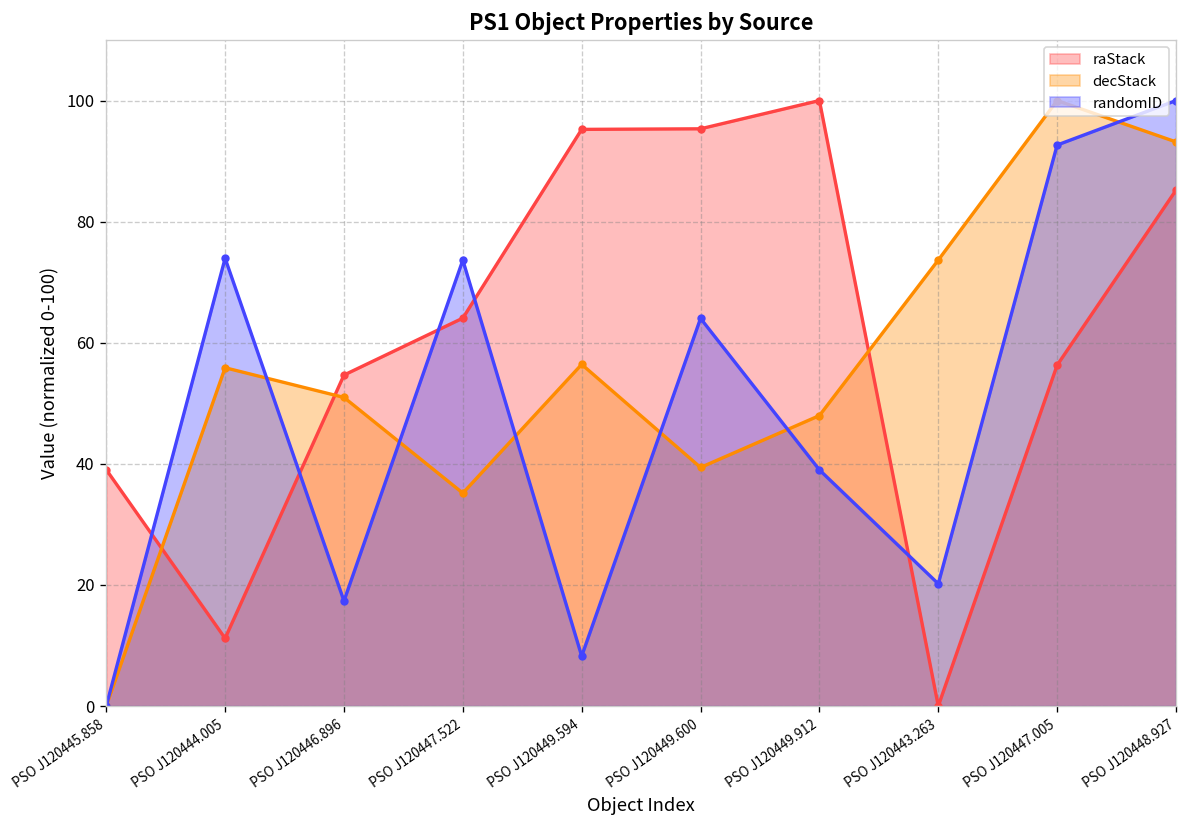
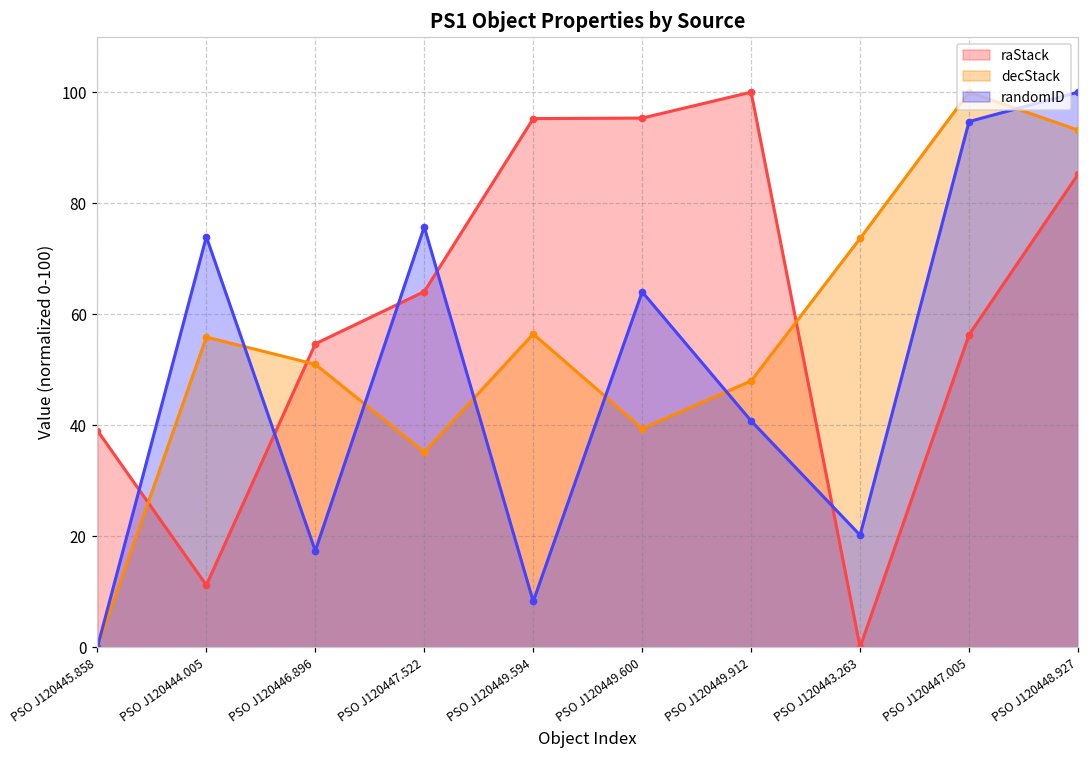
randomID, PSO J120447.522: 74 -> 76
randomID, PSO J120449.912: 39 -> 41
randomID, PSO J120447.005: 93 -> 95
